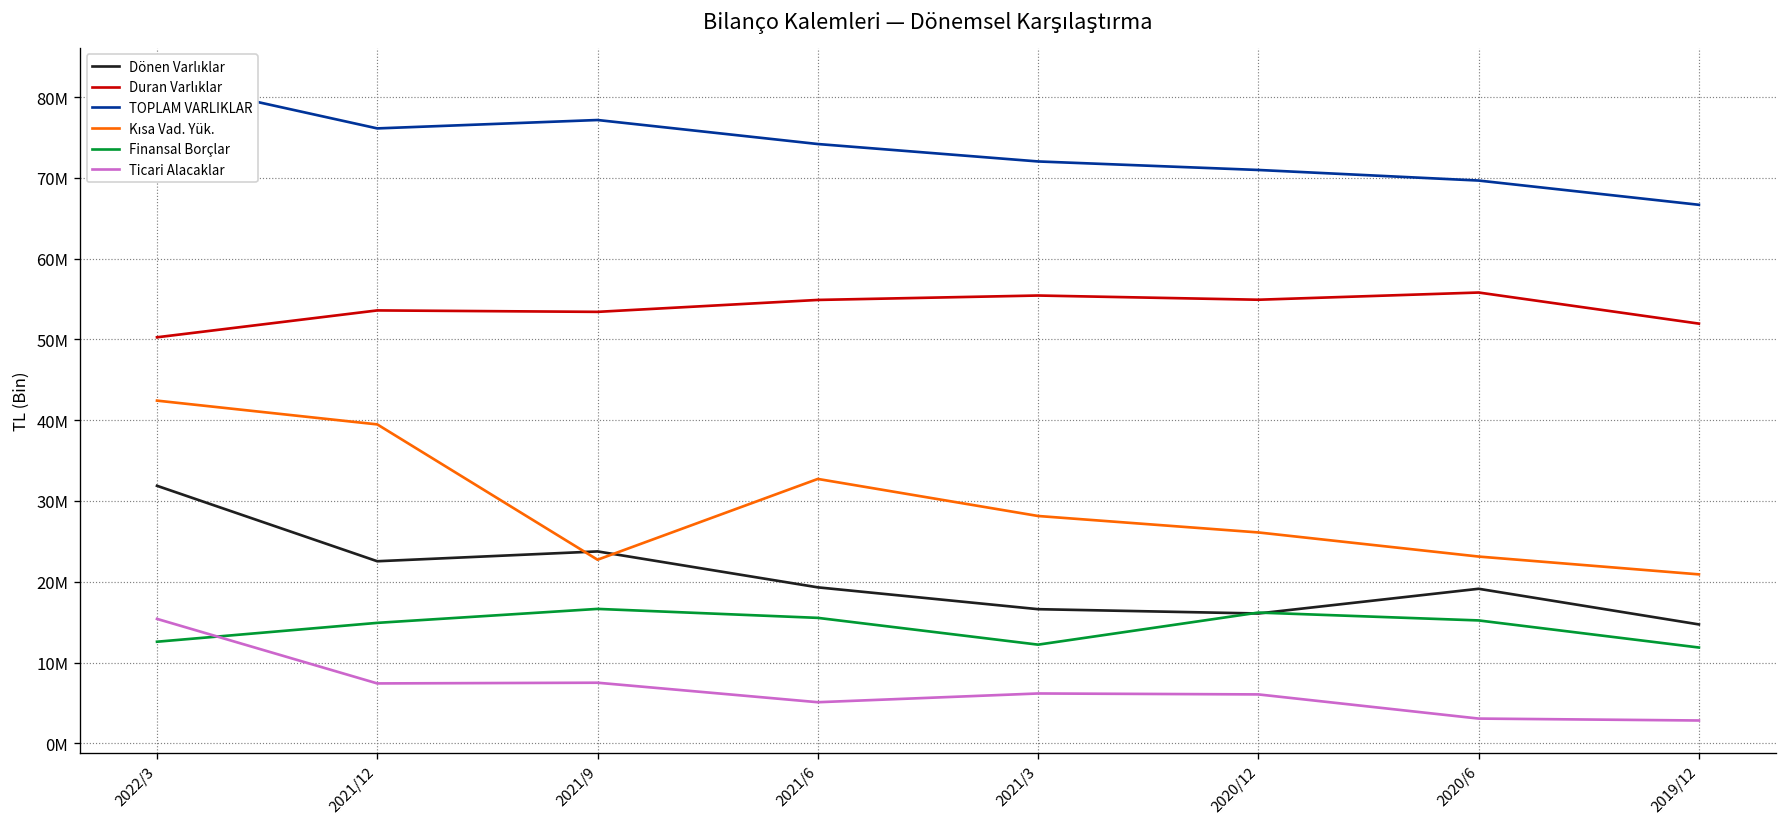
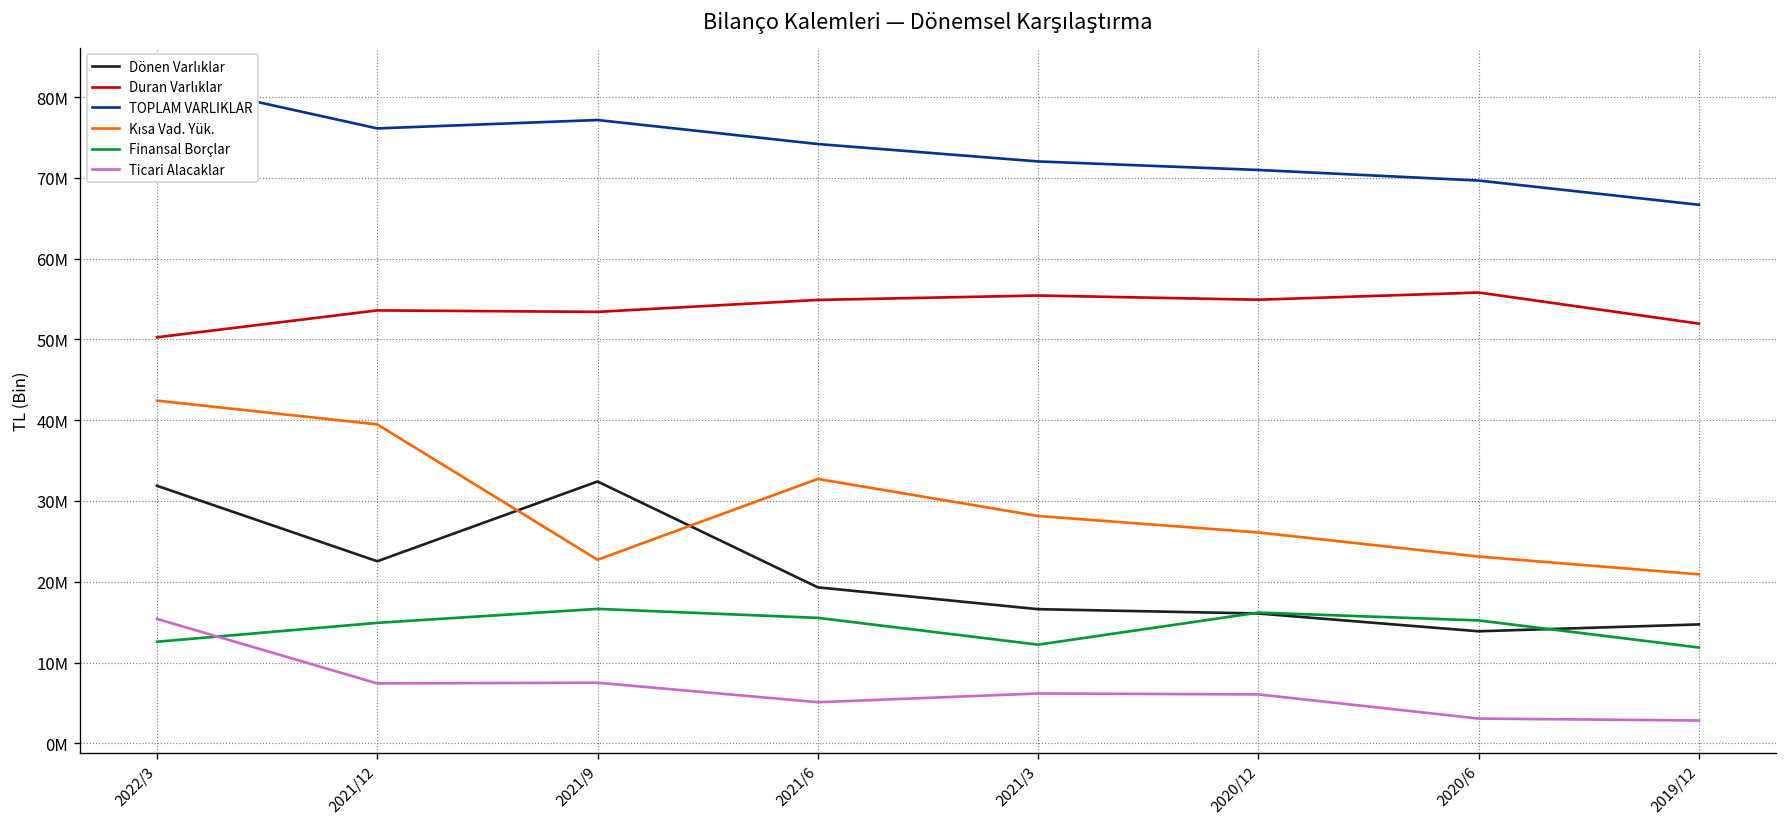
Dönen Varlıklar, 2021/9: 24000000 -> 32000000
Dönen Varlıklar, 2020/6: 19000000 -> 14000000
